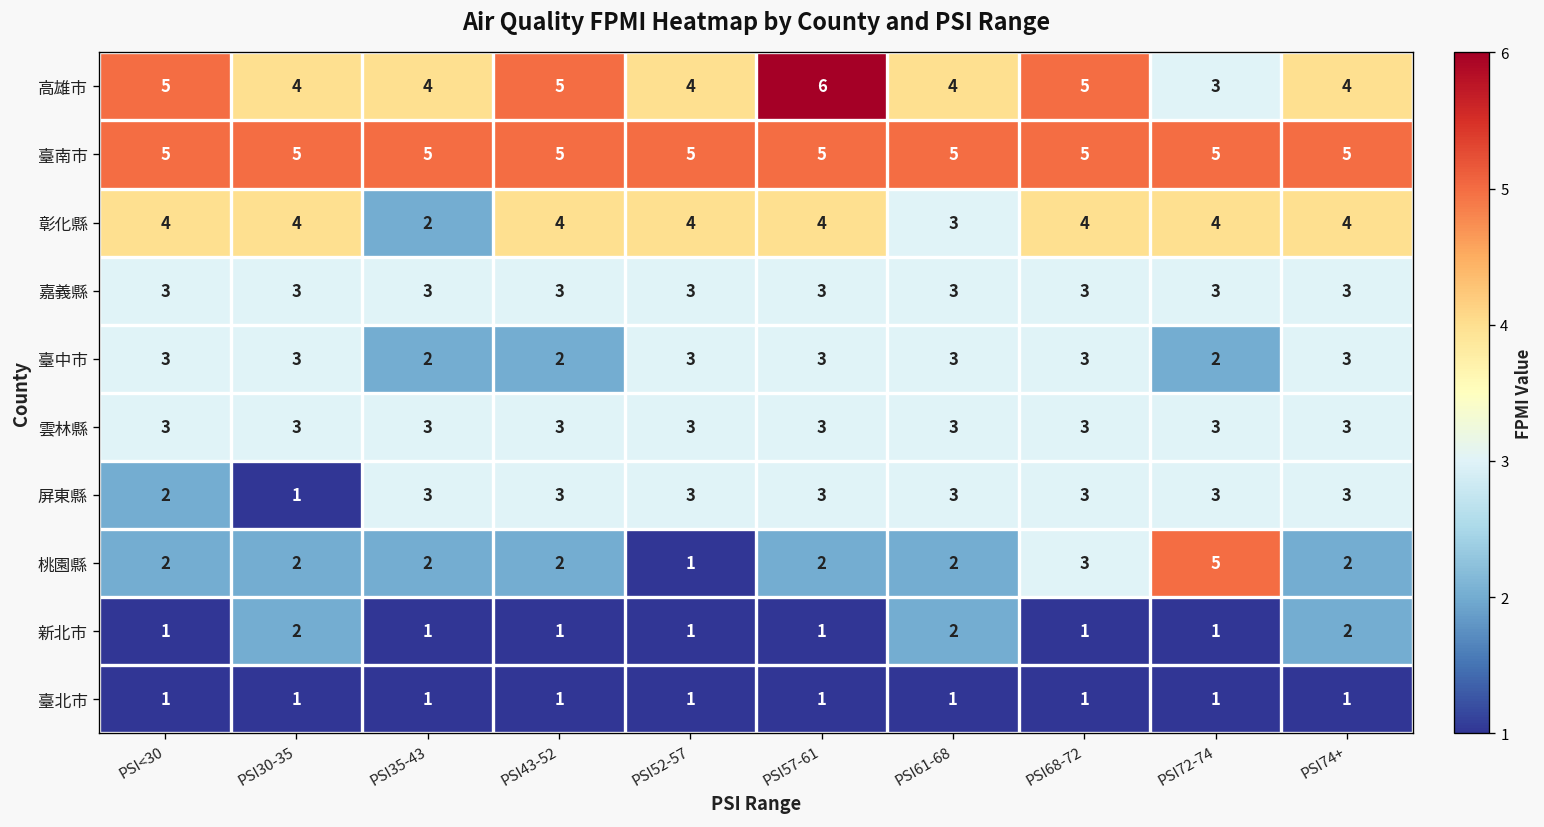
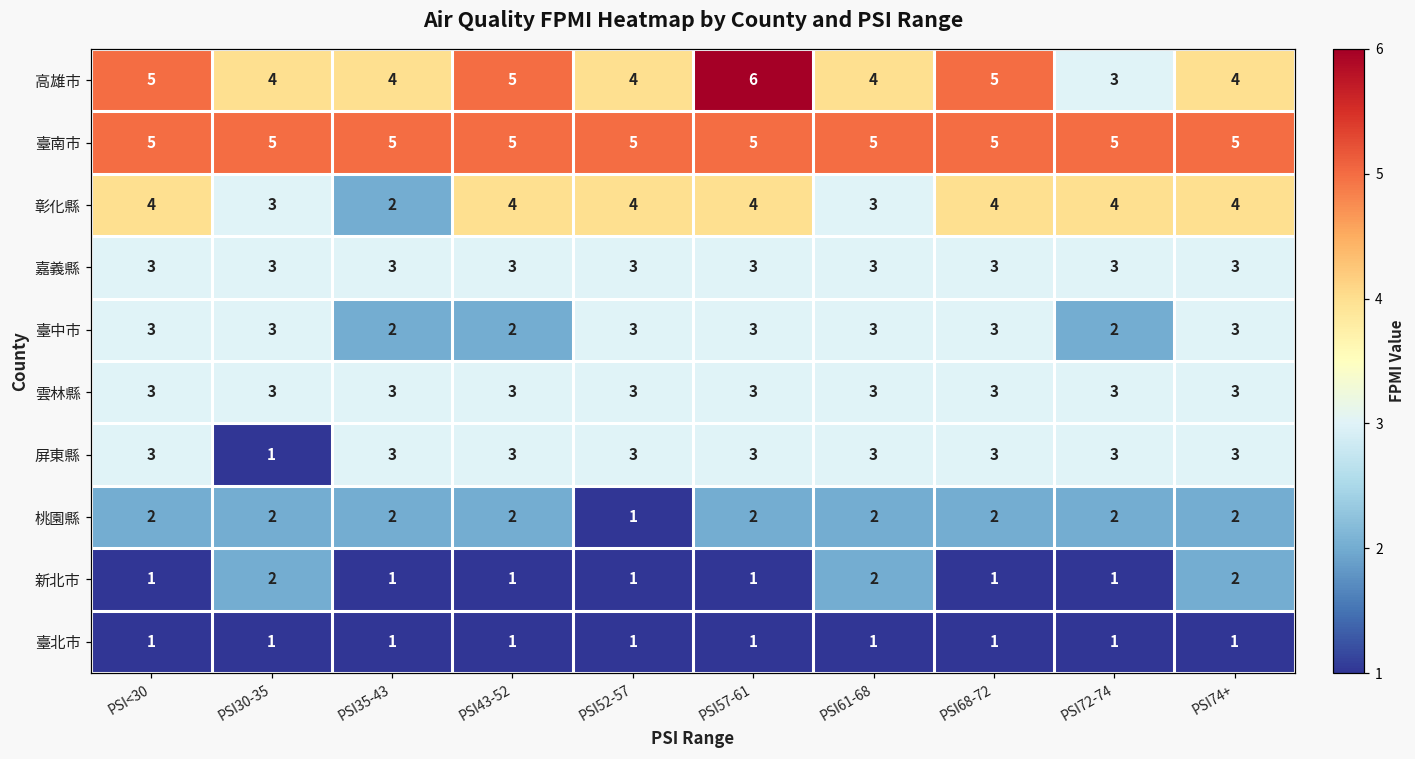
彰化縣, PSI30-35: 4 -> 3
屏東縣, PSI<30: 2 -> 3
桃園縣, PSI68-72: 3 -> 2
桃園縣, PSI72-74: 5 -> 2
